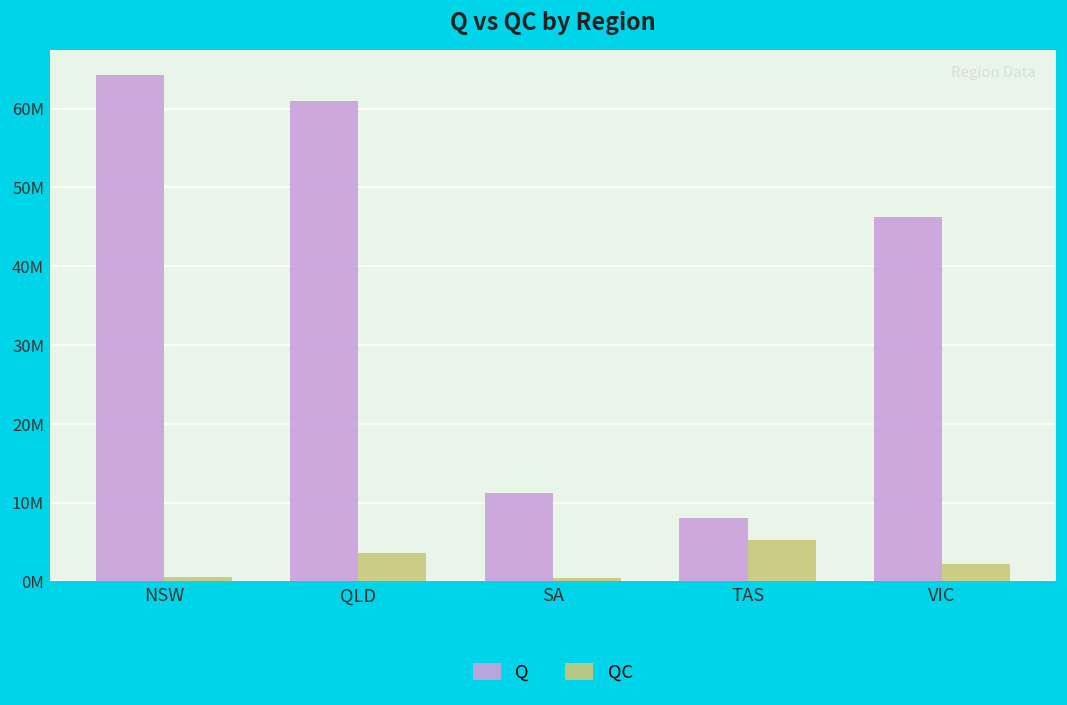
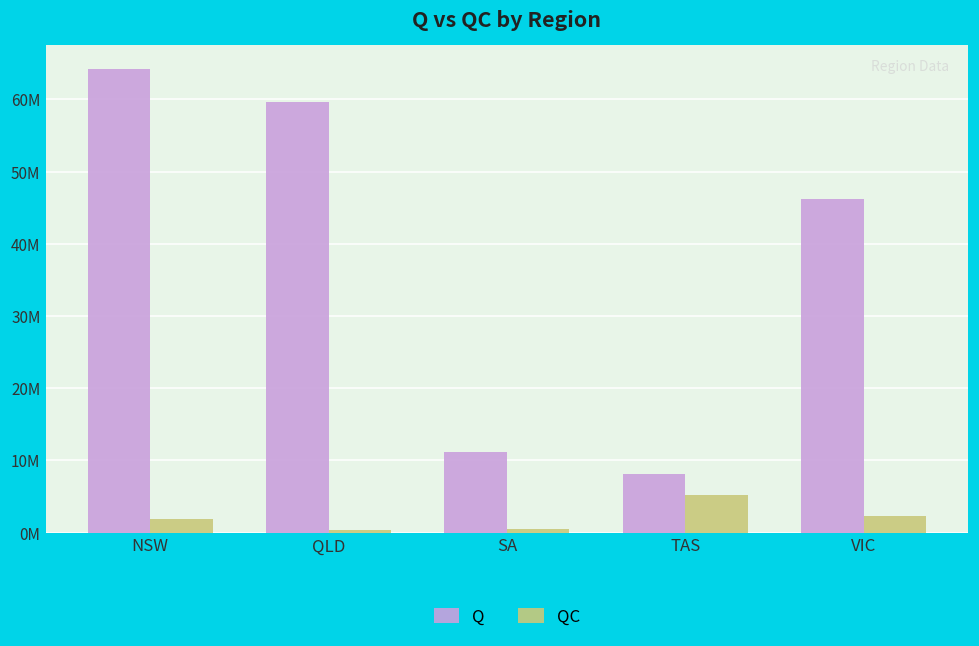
QC, NSW: 1000000 -> 2000000
Q, QLD: 61000000 -> 60000000
QC, QLD: 4000000 -> 0
